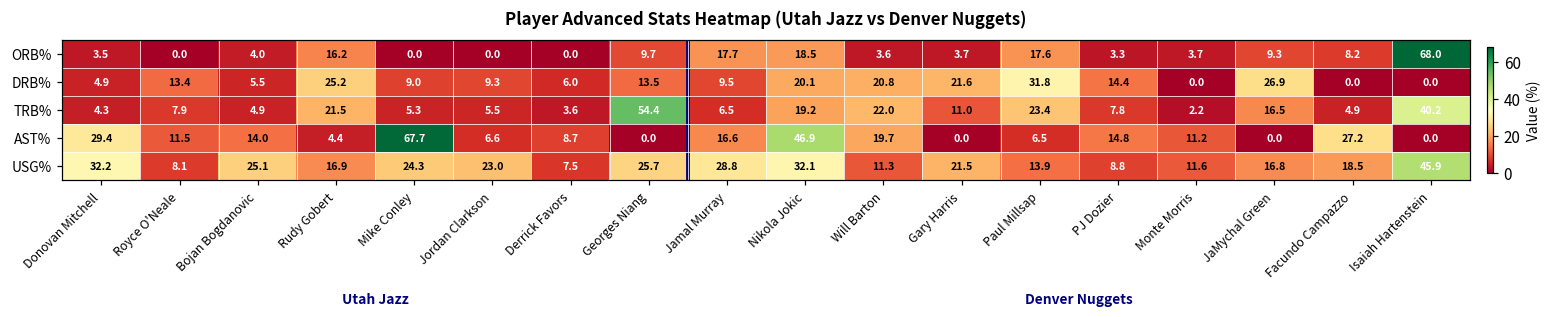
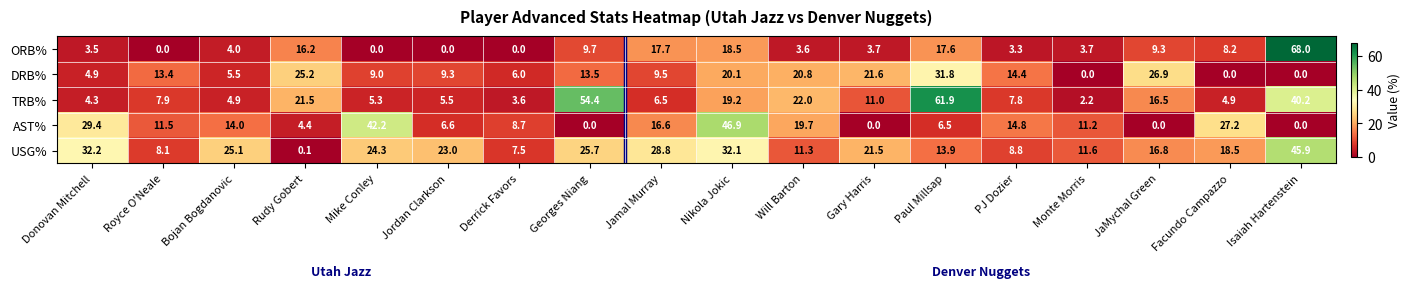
TRB%, Paul Millsap: 23.4 -> 61.9
AST%, Mike Conley: 67.7 -> 42.2
USG%, Rudy Gobert: 16.9 -> 0.1
